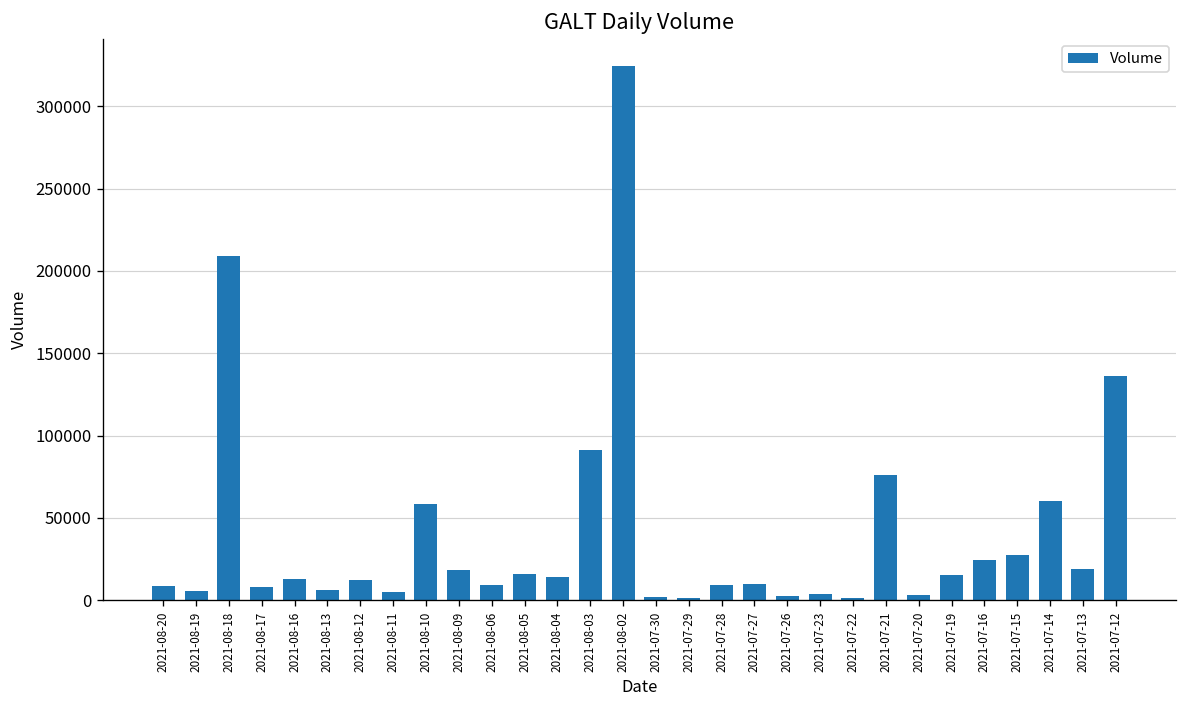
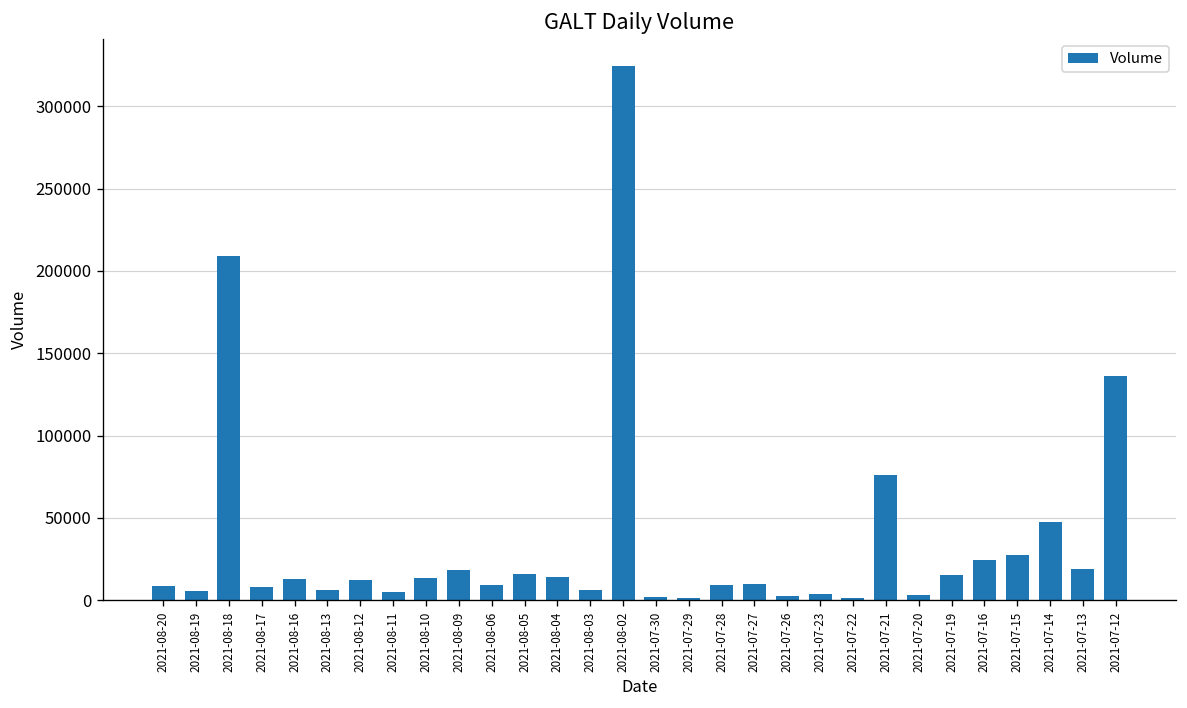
2021-08-10: 59000 -> 13000
2021-08-03: 92000 -> 6000
2021-07-14: 60000 -> 47000
